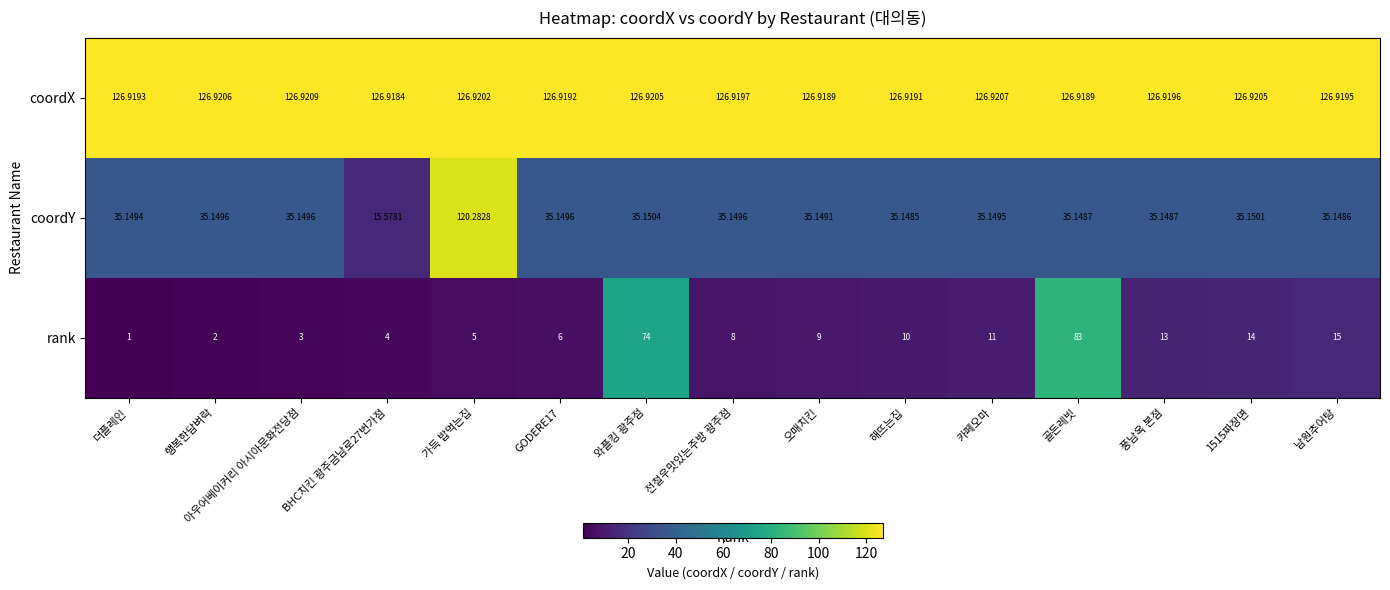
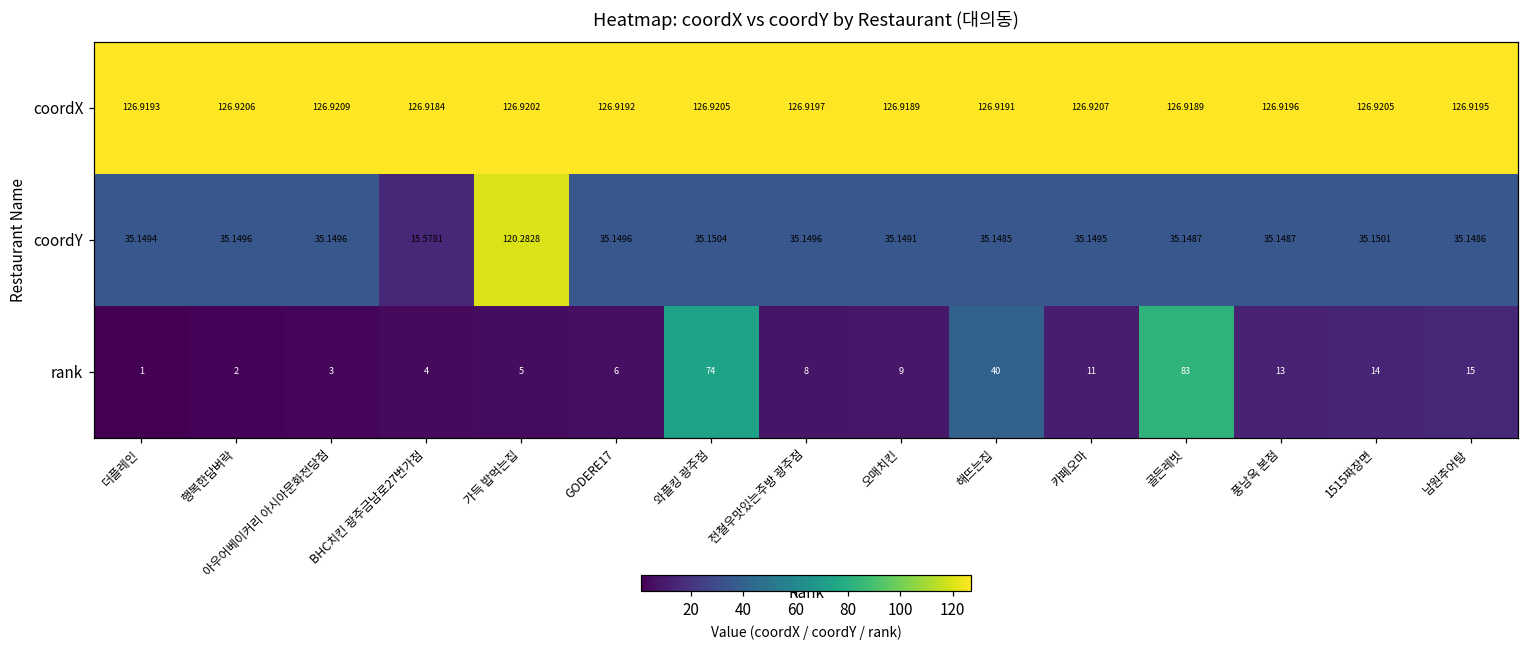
rank, 해뜨는집: 10 -> 40
